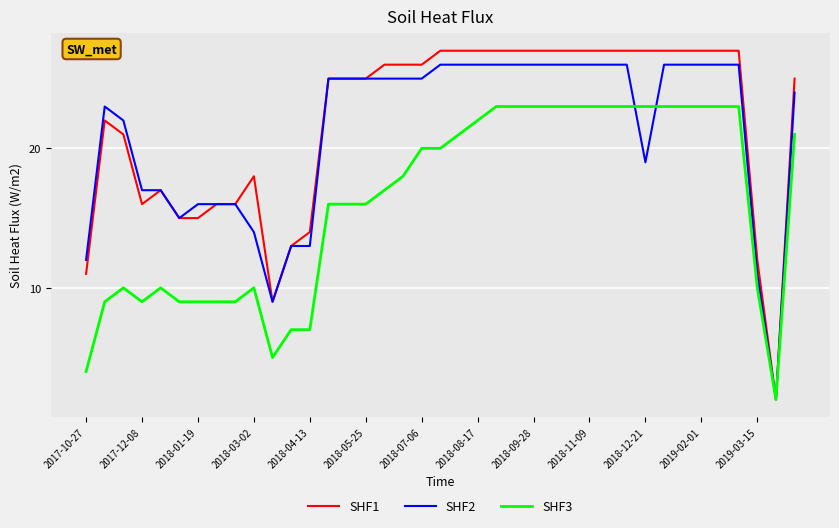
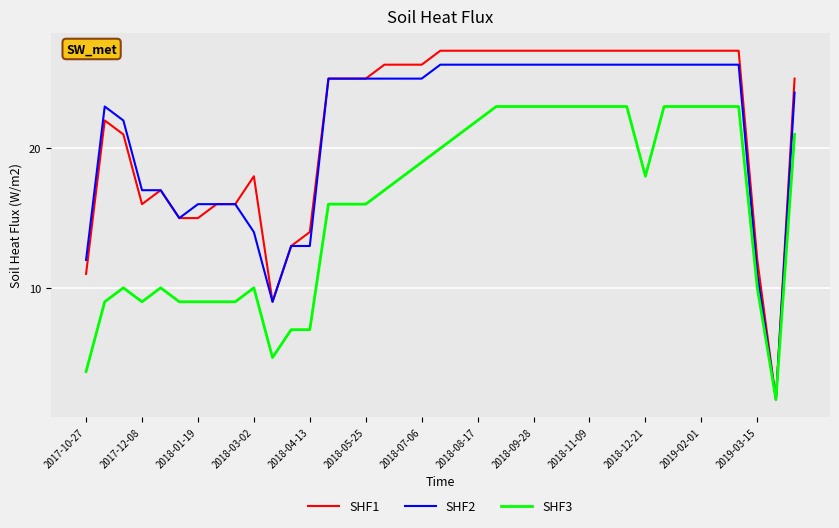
SHF3, 2018-07-06: 20 -> 19
SHF2, 2018-12-21: 19 -> 26
SHF3, 2018-12-21: 23 -> 18
